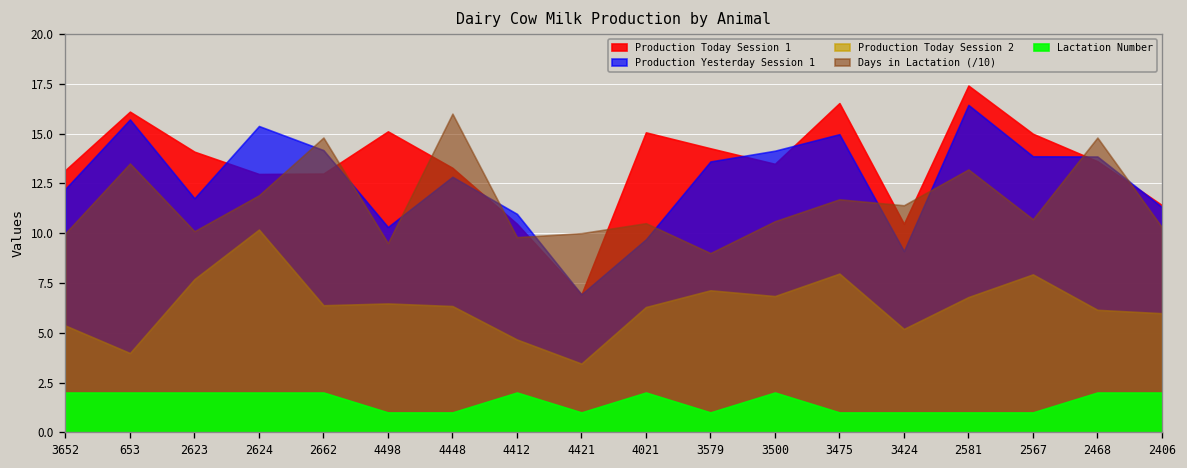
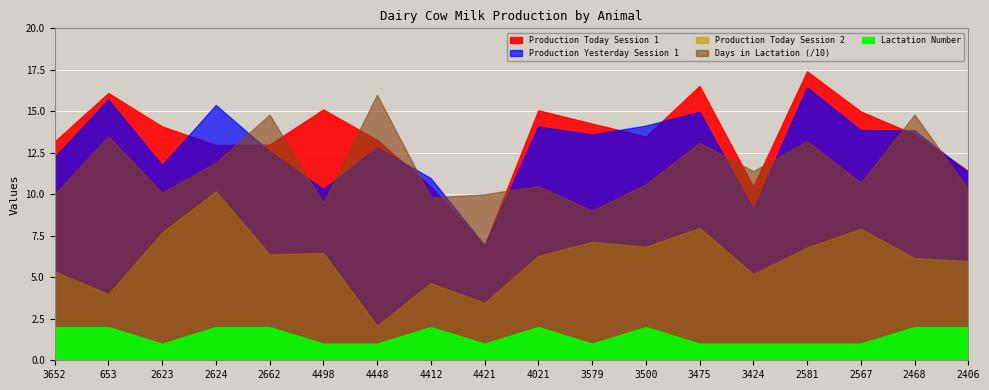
Lactation Number, 2623: 2 -> 1
Production Yesterday Session 1, 2662: 14.2 -> 12.6
Production Today Session 2, 4448: 6.3 -> 2.1
Production Yesterday Session 1, 4021: 9.7 -> 14.1
Days in Lactation (/10), 3475: 11.7 -> 13.1
